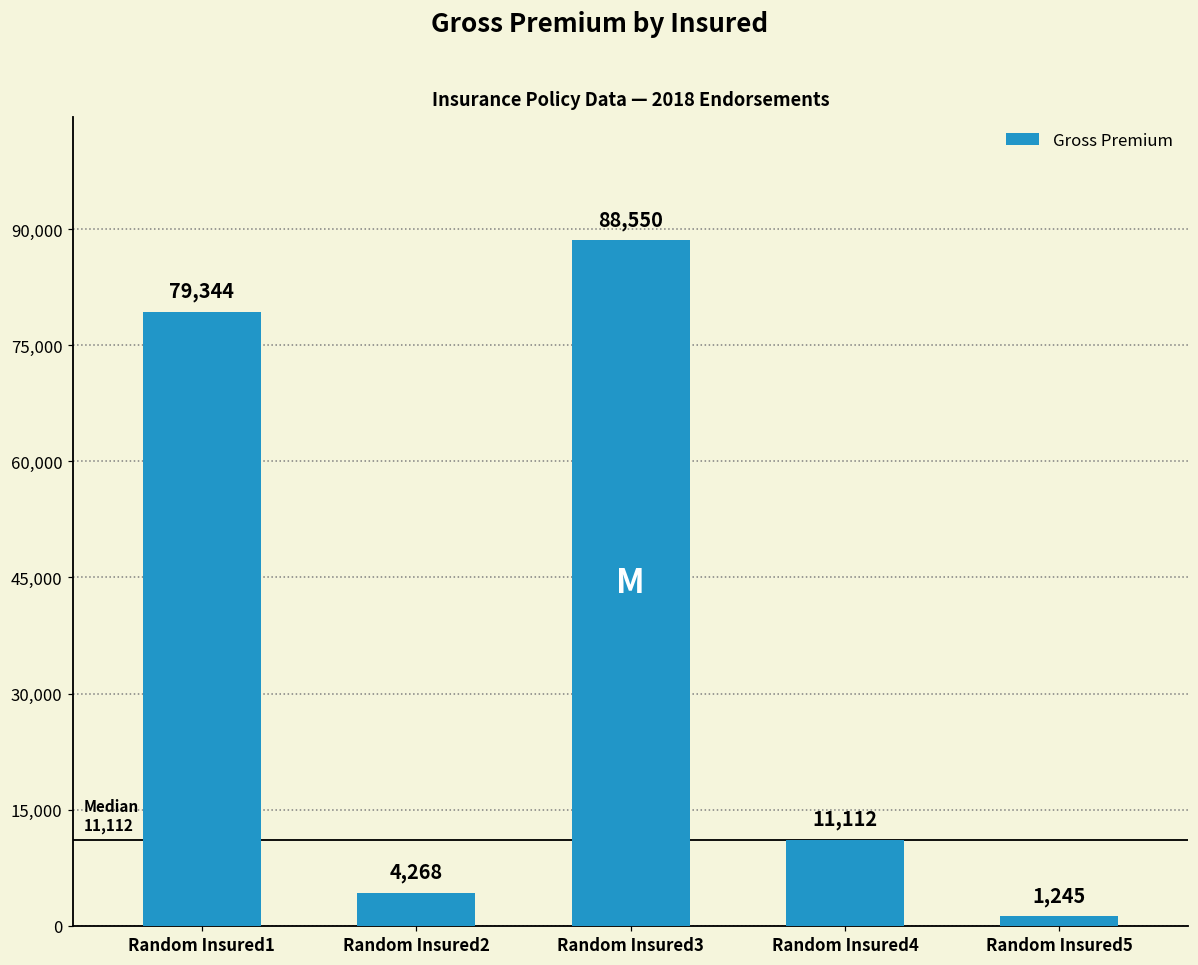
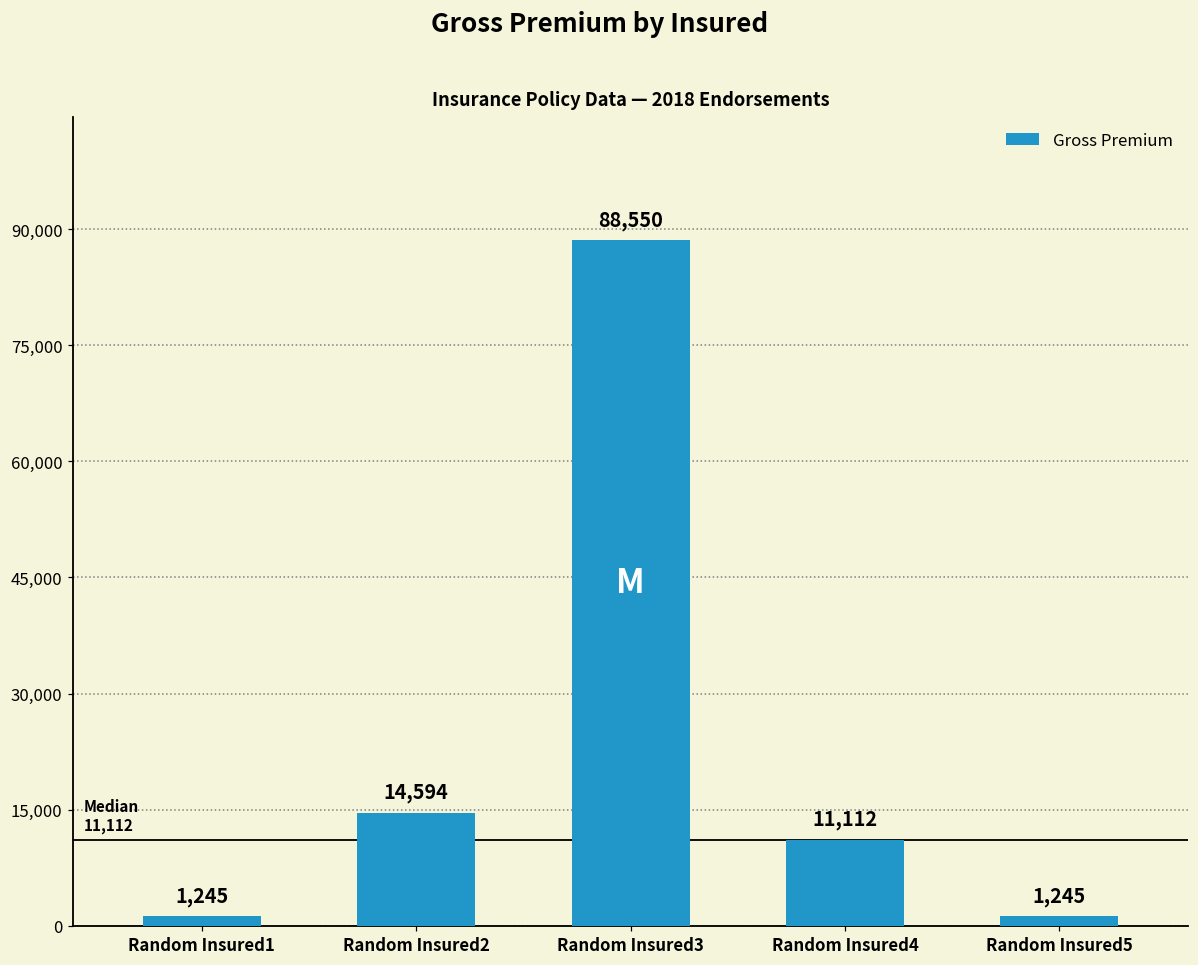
Random Insured1: 79,344 -> 1,245
Random Insured2: 4,268 -> 14,594
